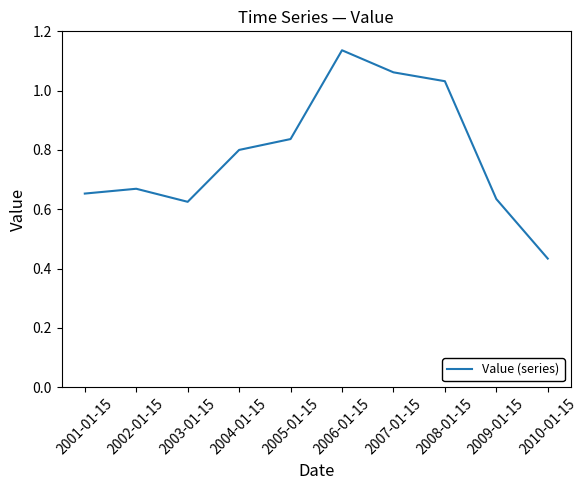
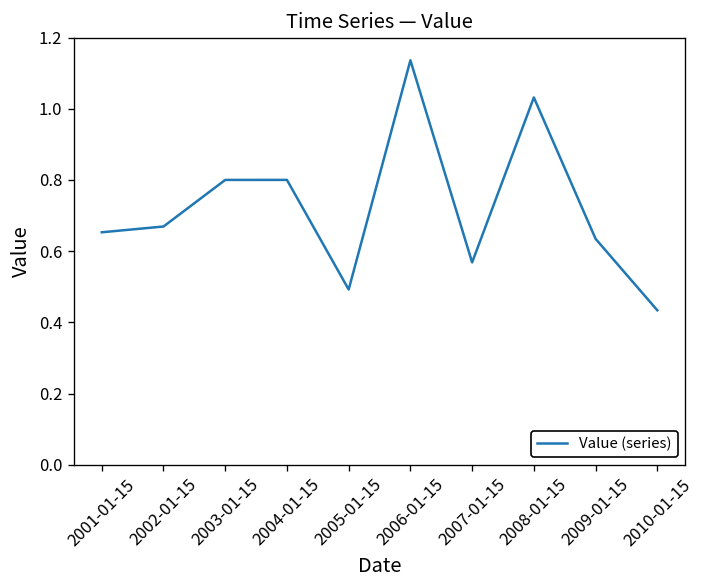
2003-01-15: 0.63 -> 0.80
2005-01-15: 0.84 -> 0.49
2007-01-15: 1.06 -> 0.57
